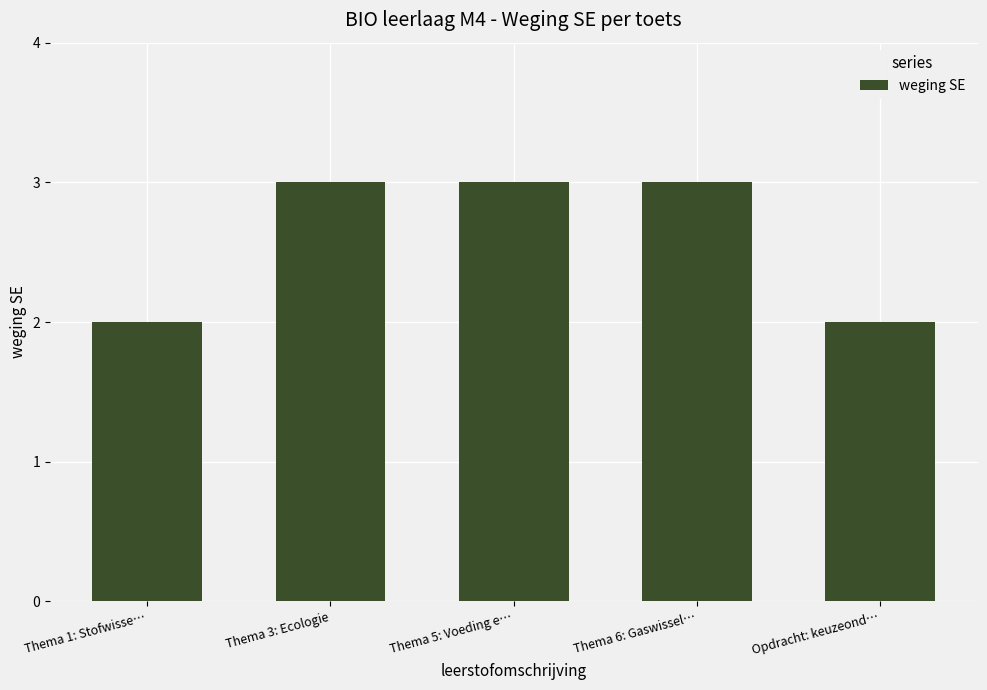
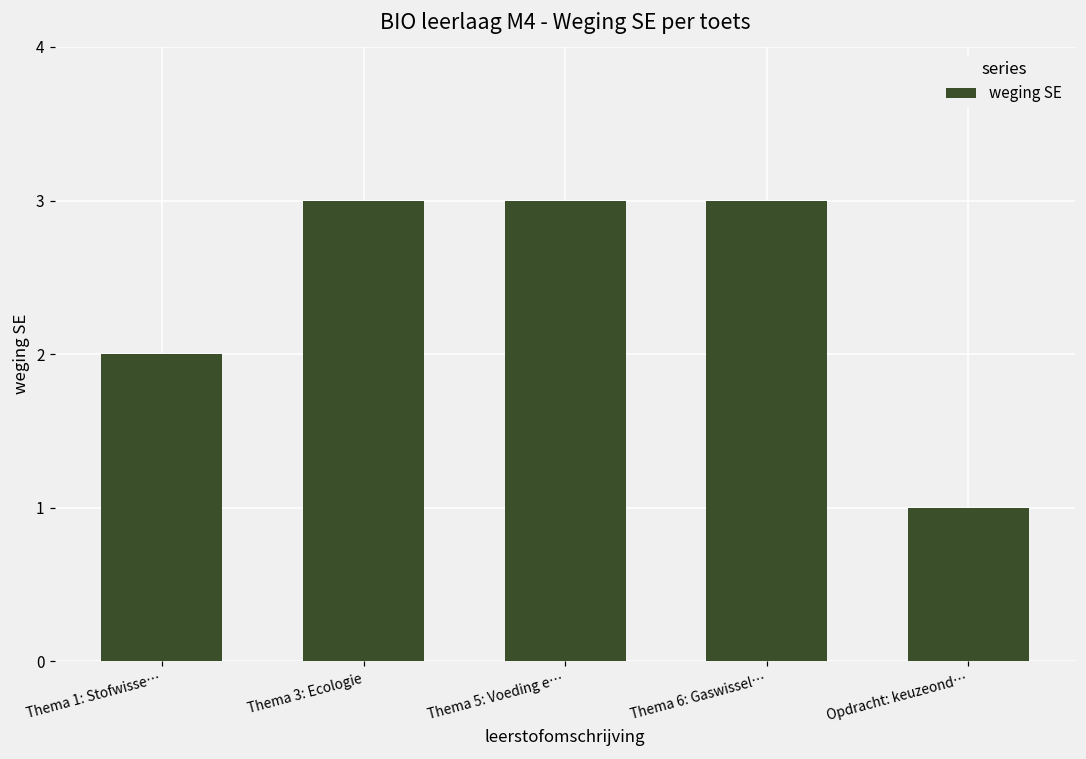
Opdracht: keuzeond…: 2 -> 1
